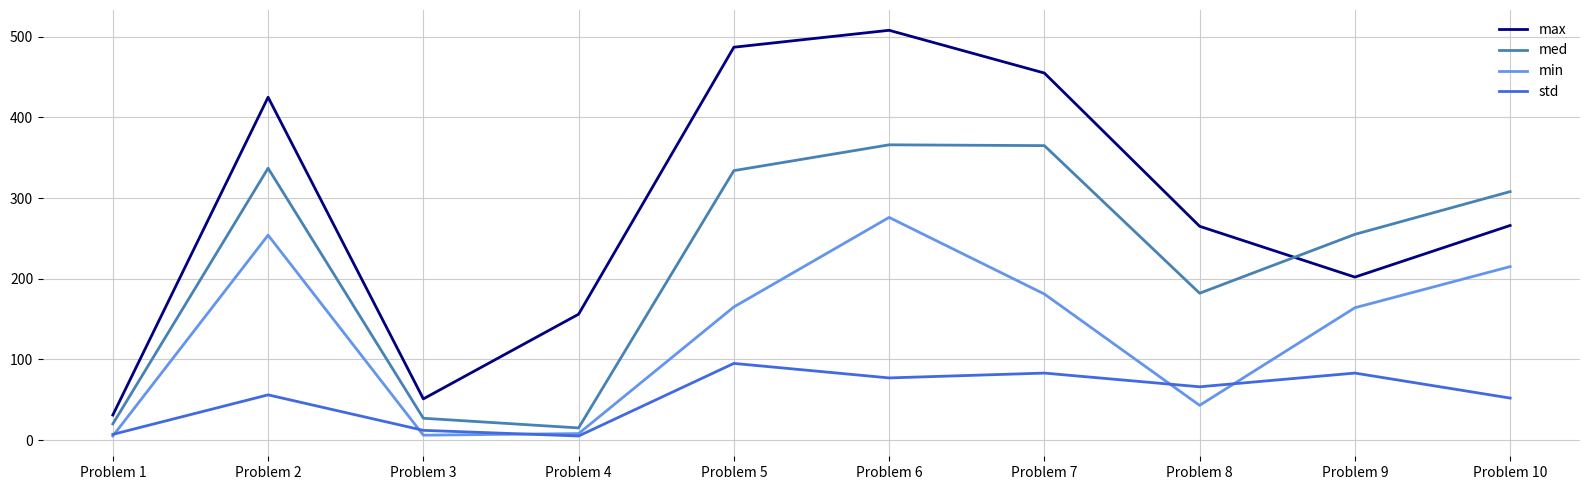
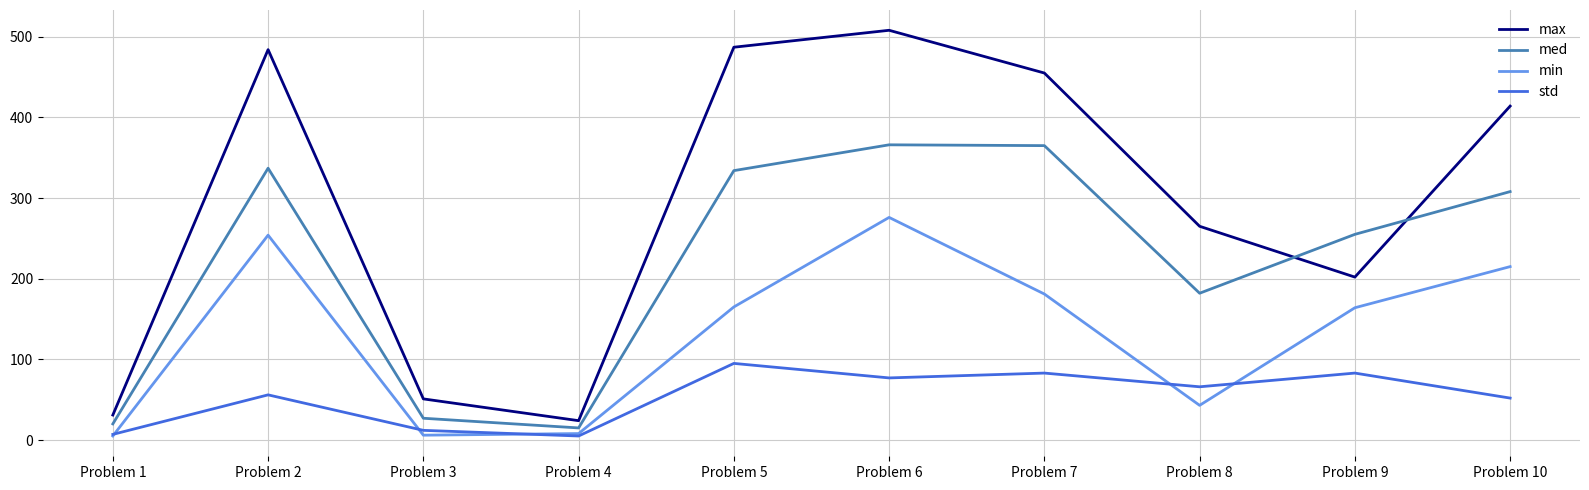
max, Problem 2: 430 -> 480
max, Problem 4: 160 -> 20
max, Problem 10: 270 -> 410
